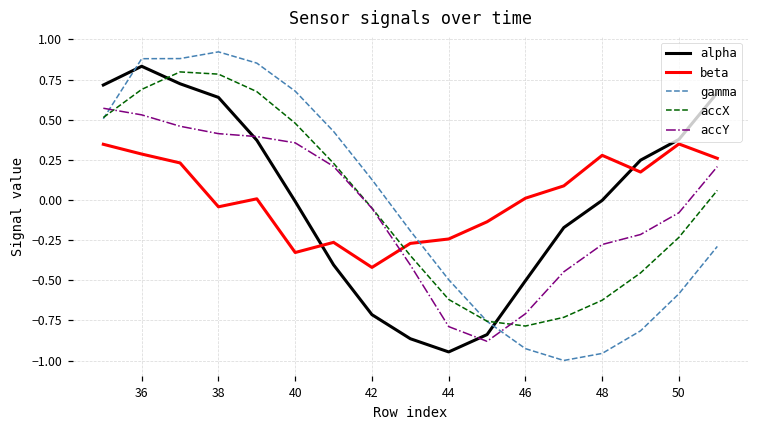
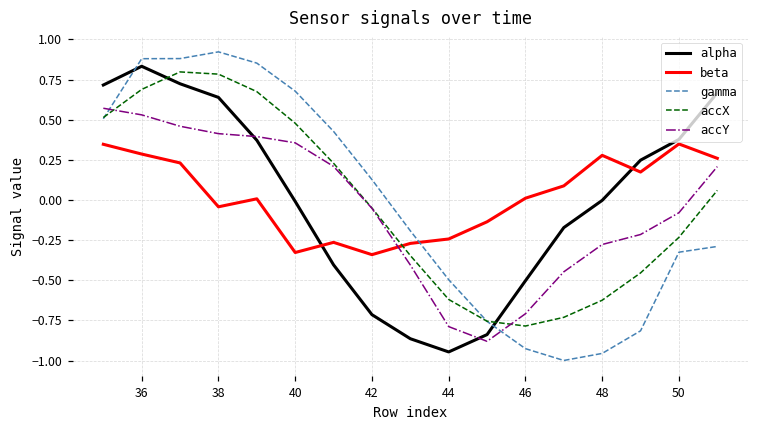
beta, 42: -0.42 -> -0.34
gamma, 50: -0.58 -> -0.32
